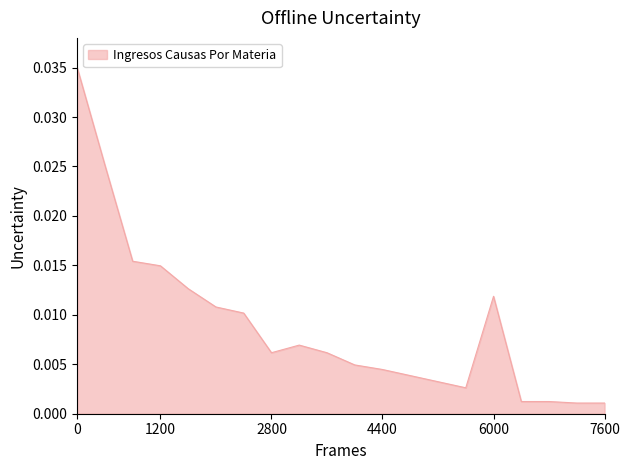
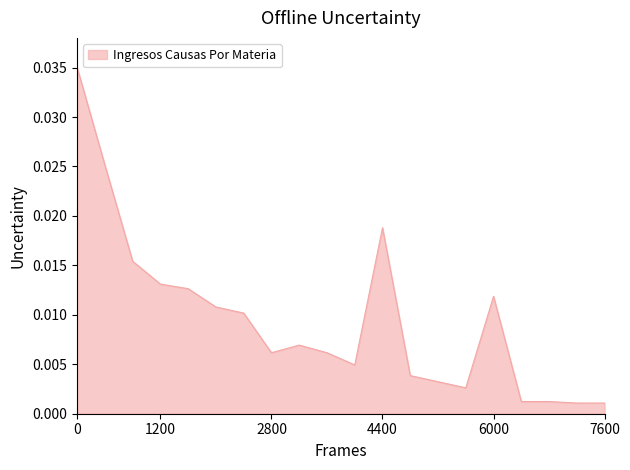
1200: 0.015 -> 0.013
4400: 0.004 -> 0.019
